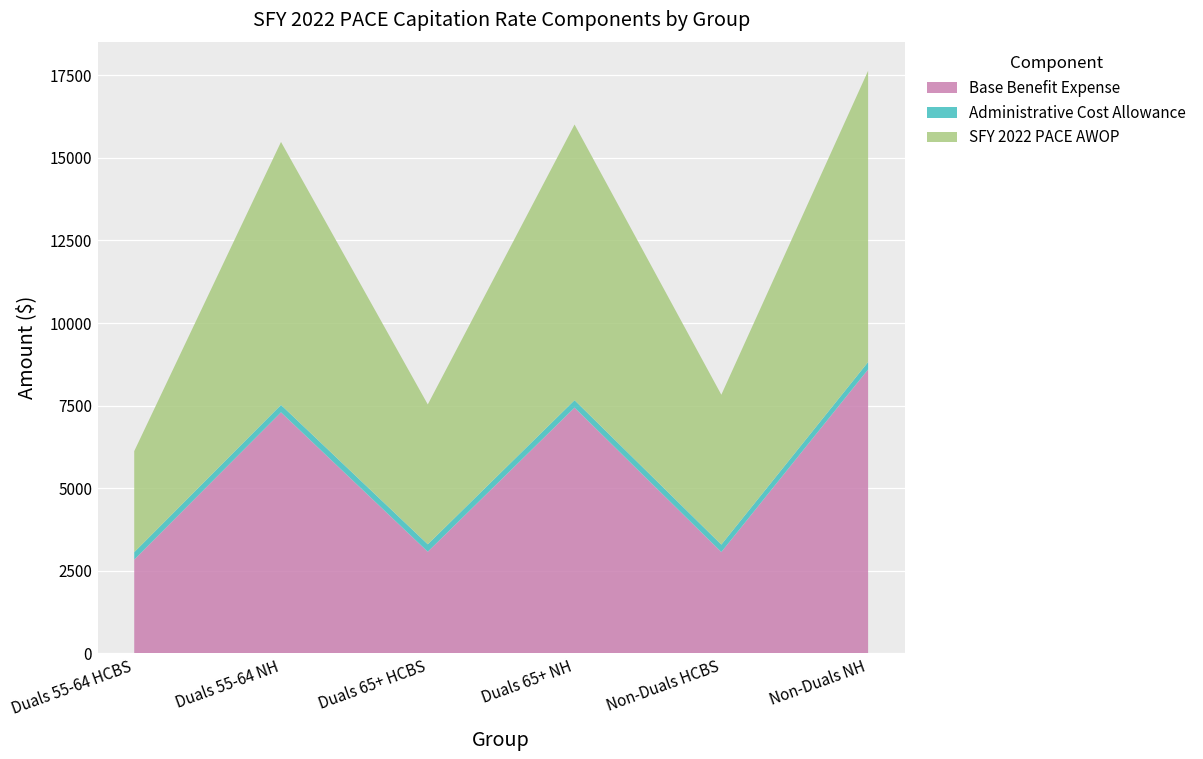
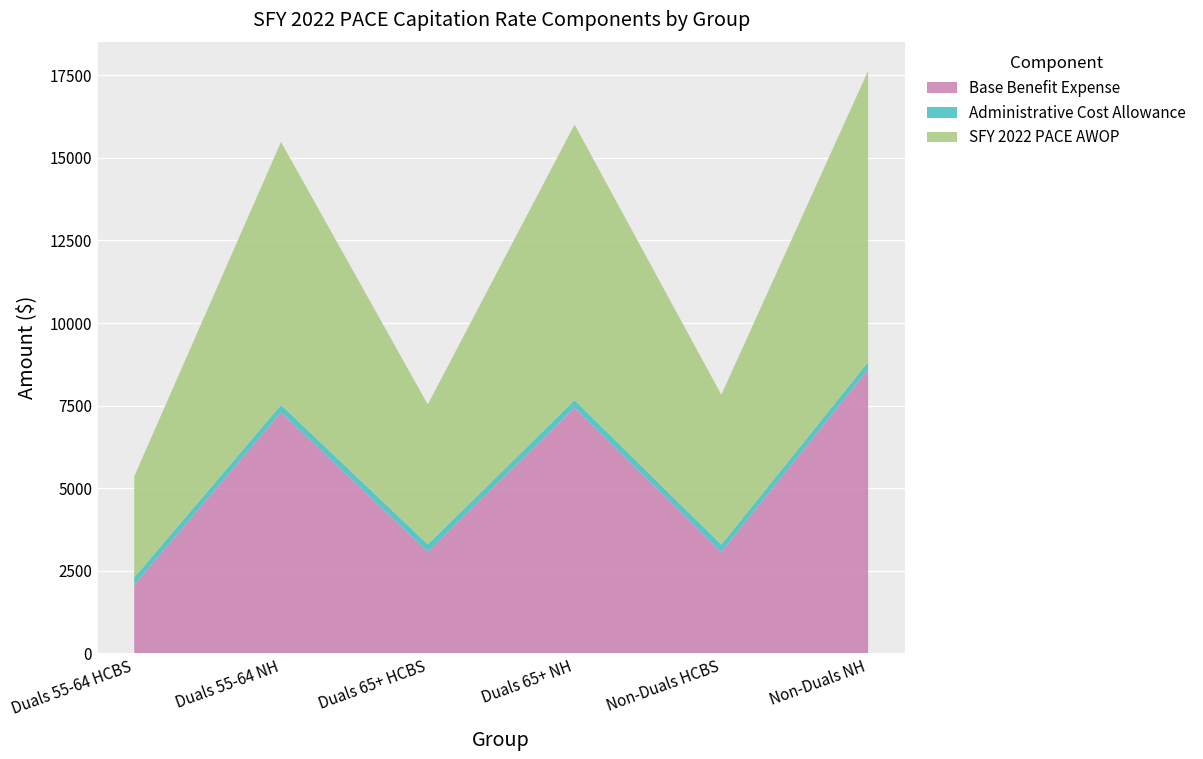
Base Benefit Expense, Duals 55-64 HCBS: 2800 -> 2100
